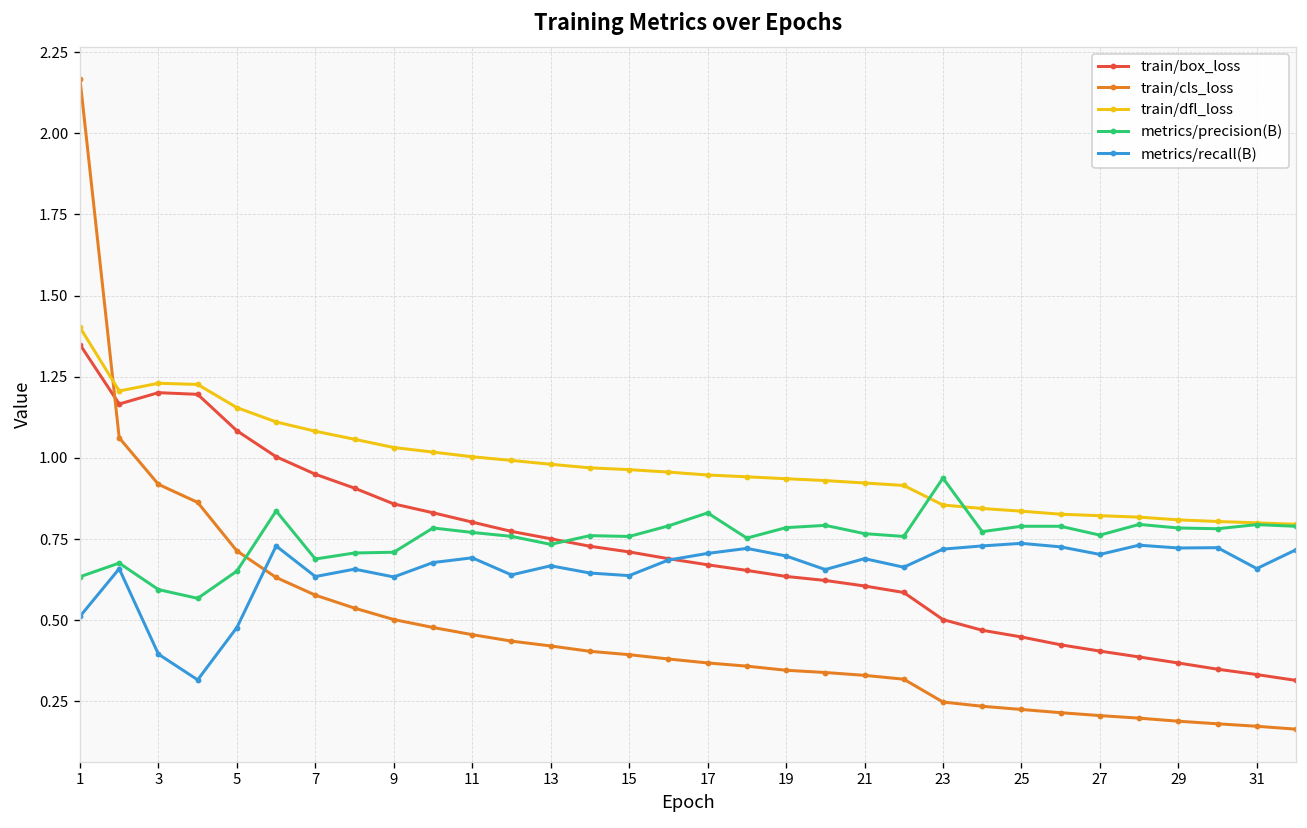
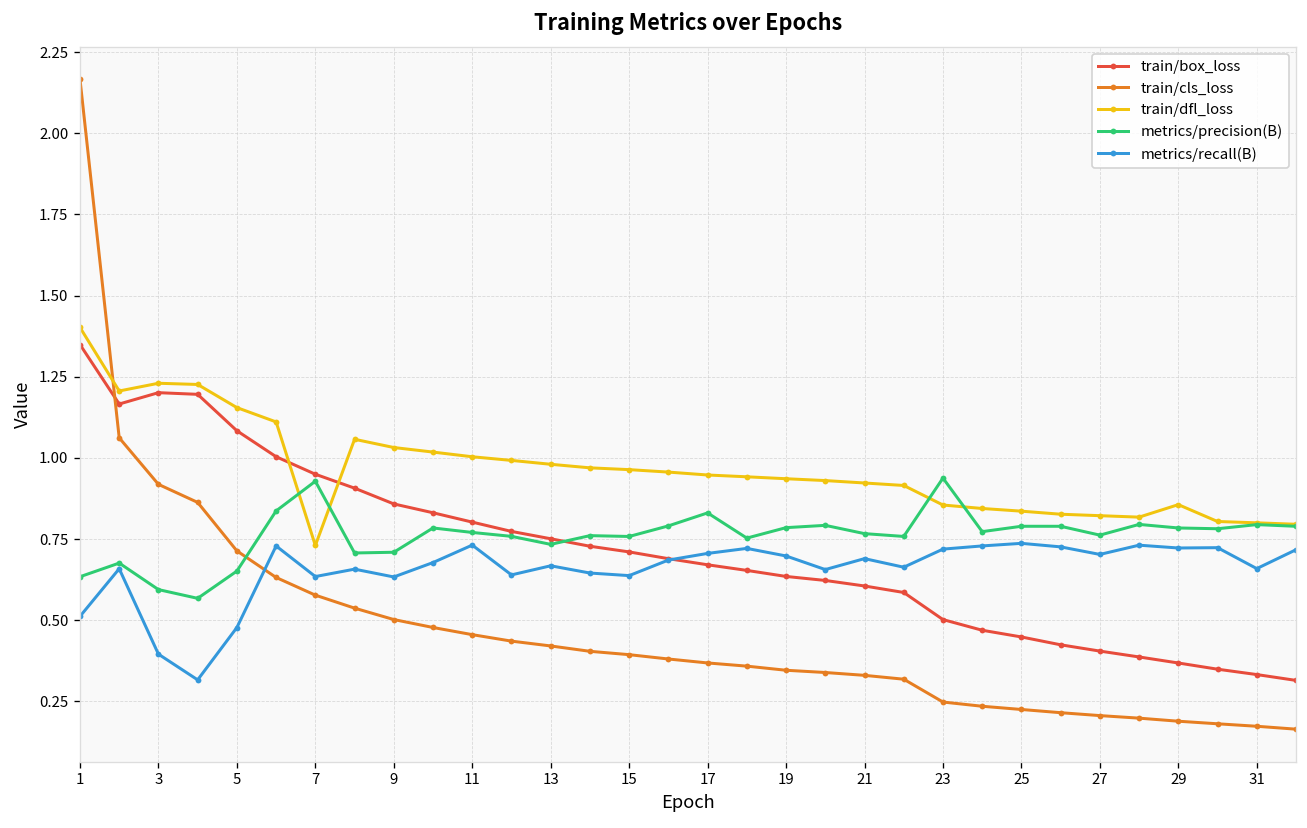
train/dfl_loss, 7: 1.08 -> 0.73
metrics/precision(B), 7: 0.69 -> 0.93
metrics/recall(B), 11: 0.69 -> 0.73
train/dfl_loss, 29: 0.81 -> 0.86
